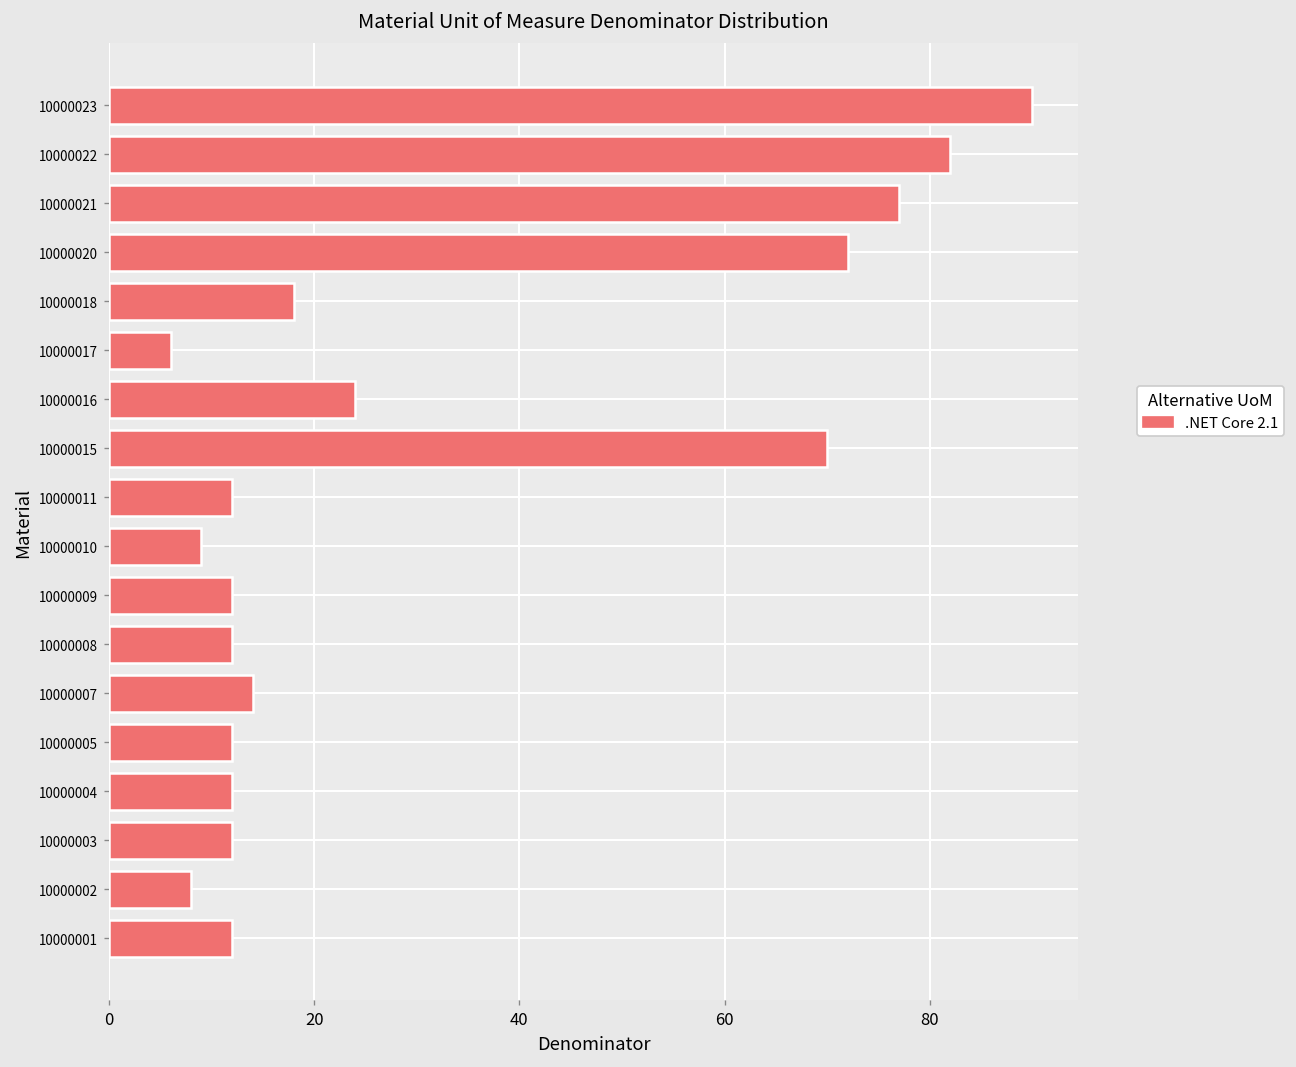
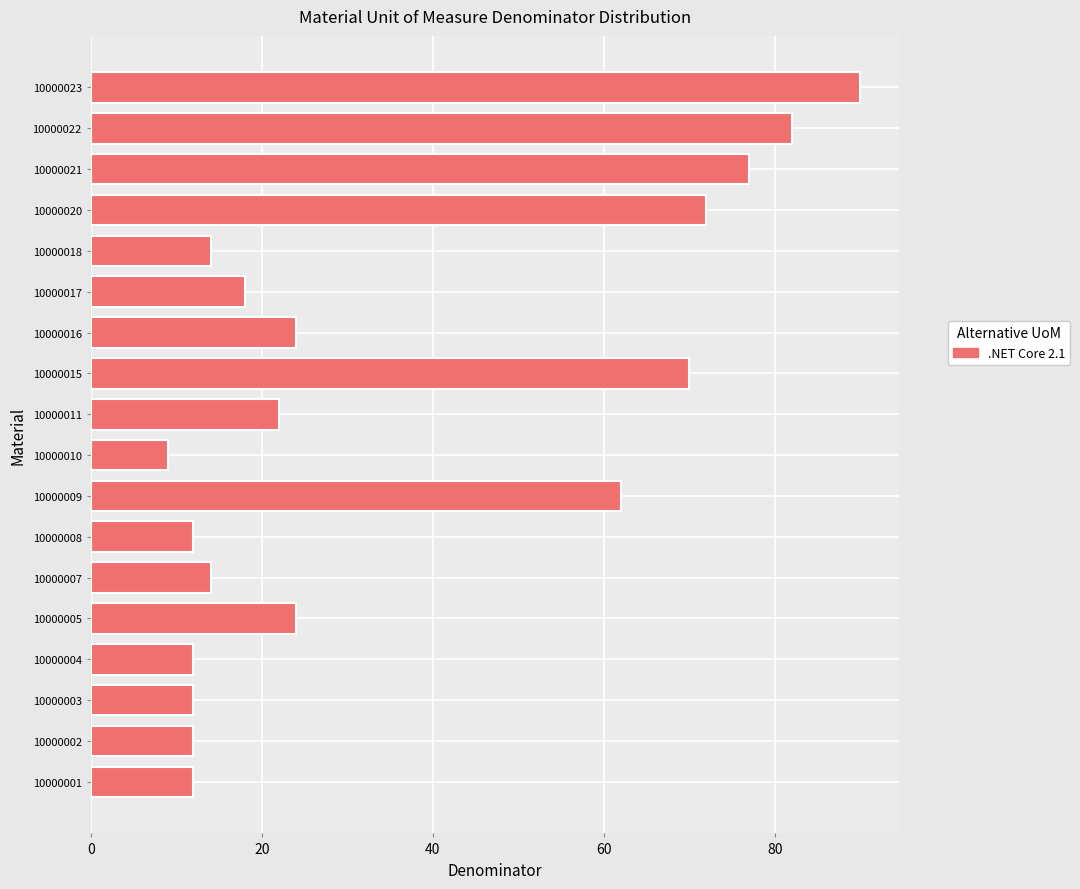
10000018: 18 -> 14
10000017: 6 -> 18
10000011: 12 -> 22
10000009: 12 -> 62
10000005: 12 -> 24
10000002: 8 -> 12
